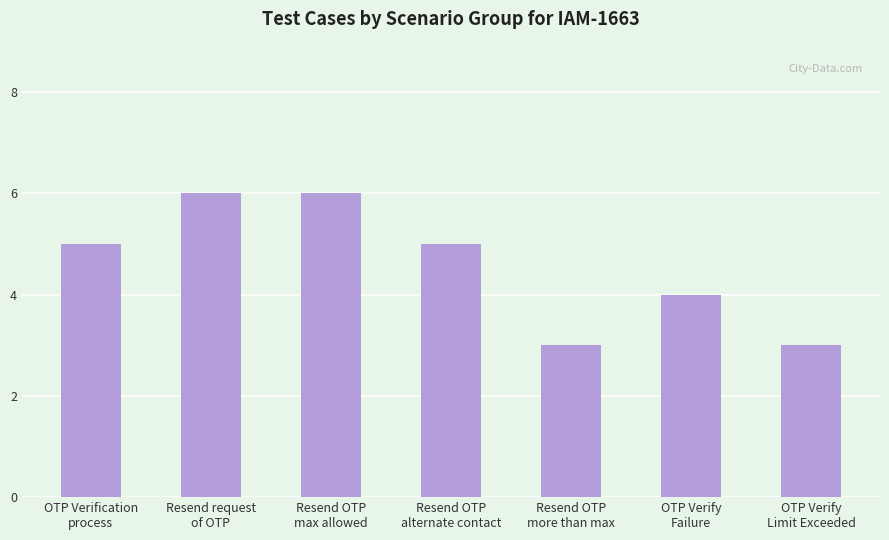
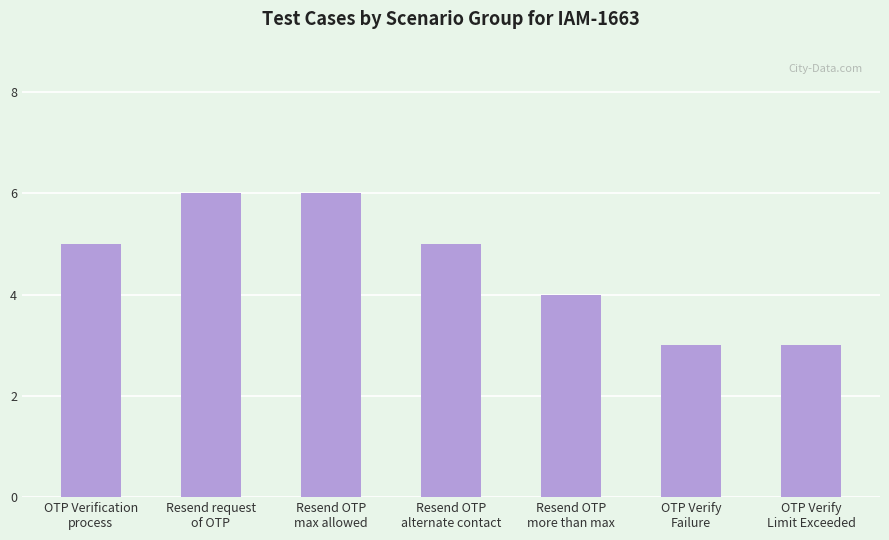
Resend OTP more than max: 3 -> 4
OTP Verify Failure: 4 -> 3
